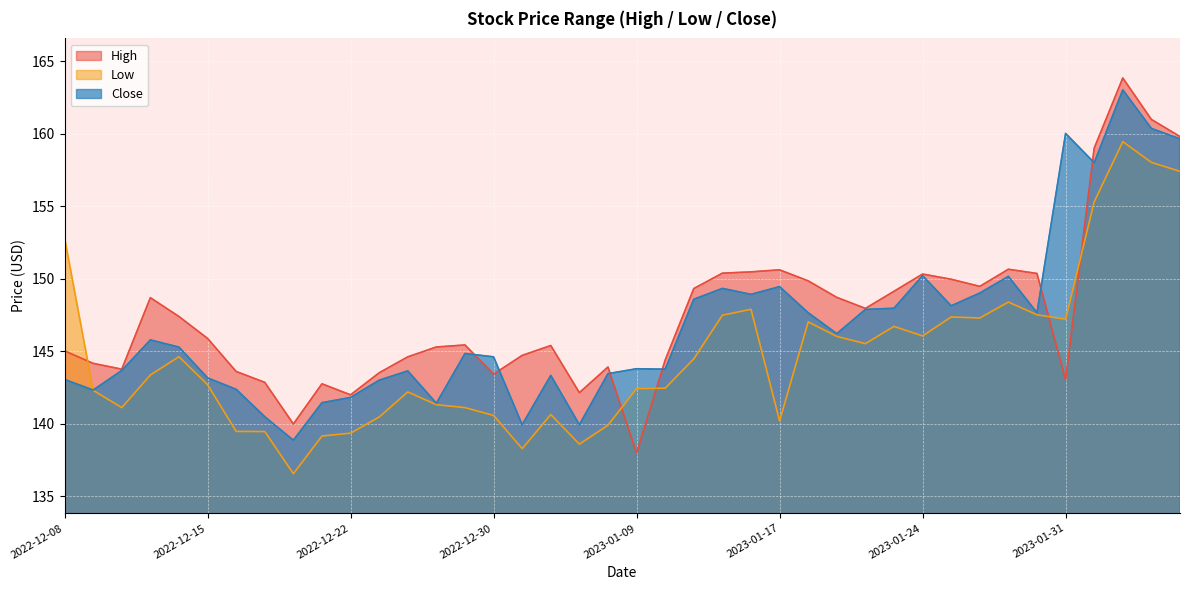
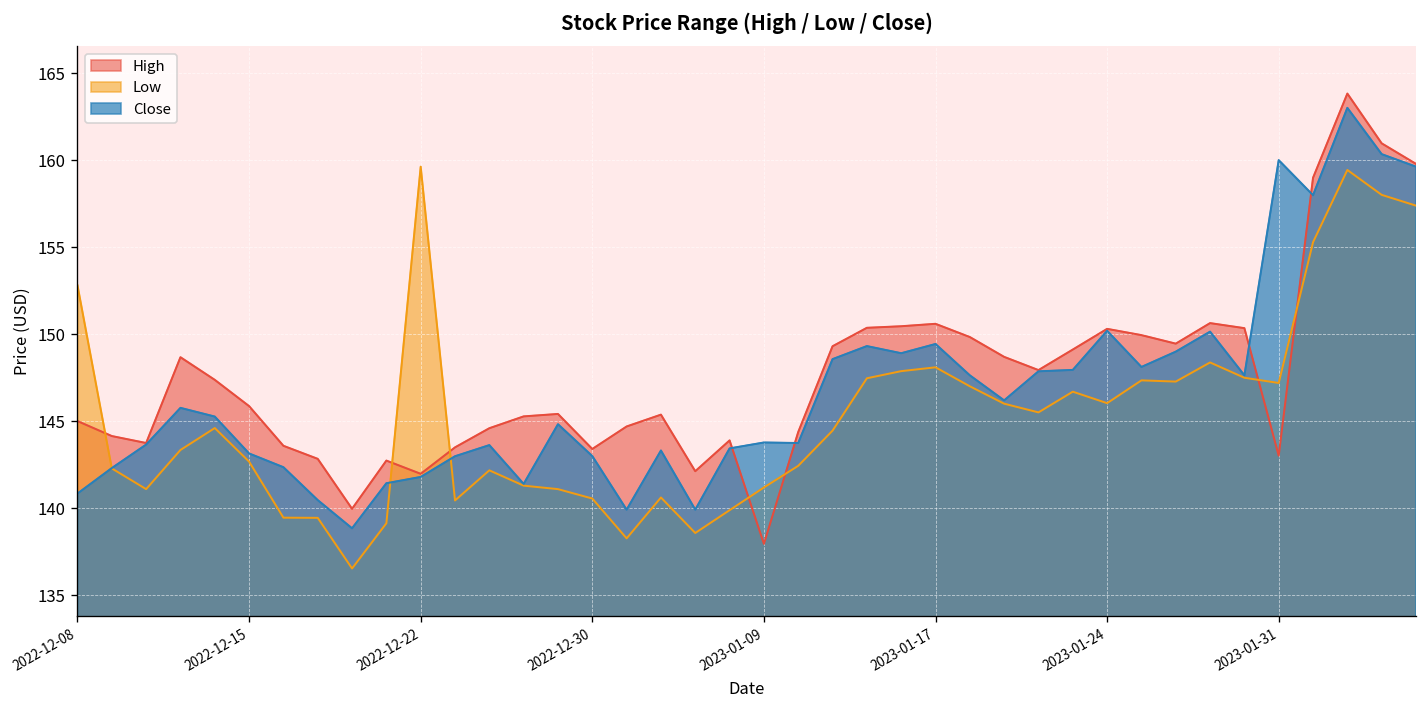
Close, 2022-12-08: 143.0 -> 140.8
Low, 2022-12-22: 139.3 -> 159.6
Close, 2022-12-30: 144.6 -> 143.0
Low, 2023-01-09: 142.4 -> 141.2
Low, 2023-01-17: 140.2 -> 148.1
